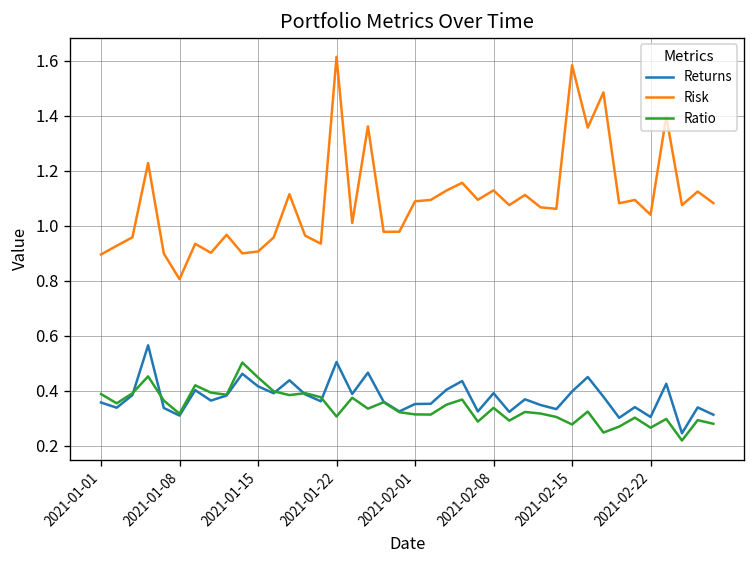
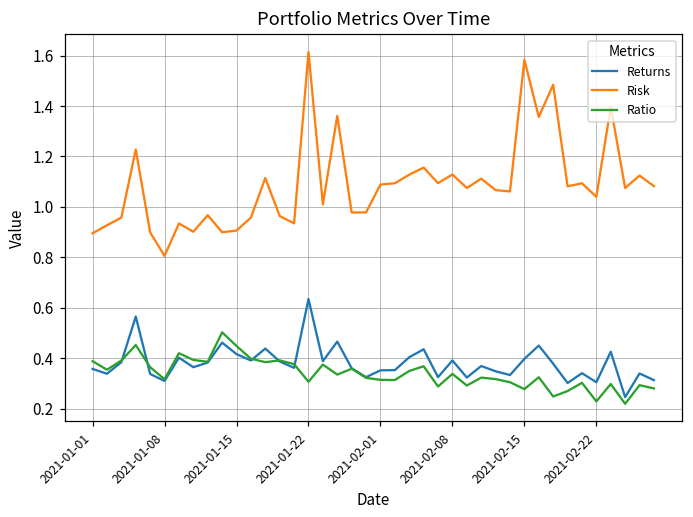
Returns, 2021-01-22: 0.50 -> 0.63
Ratio, 2021-02-22: 0.27 -> 0.23
